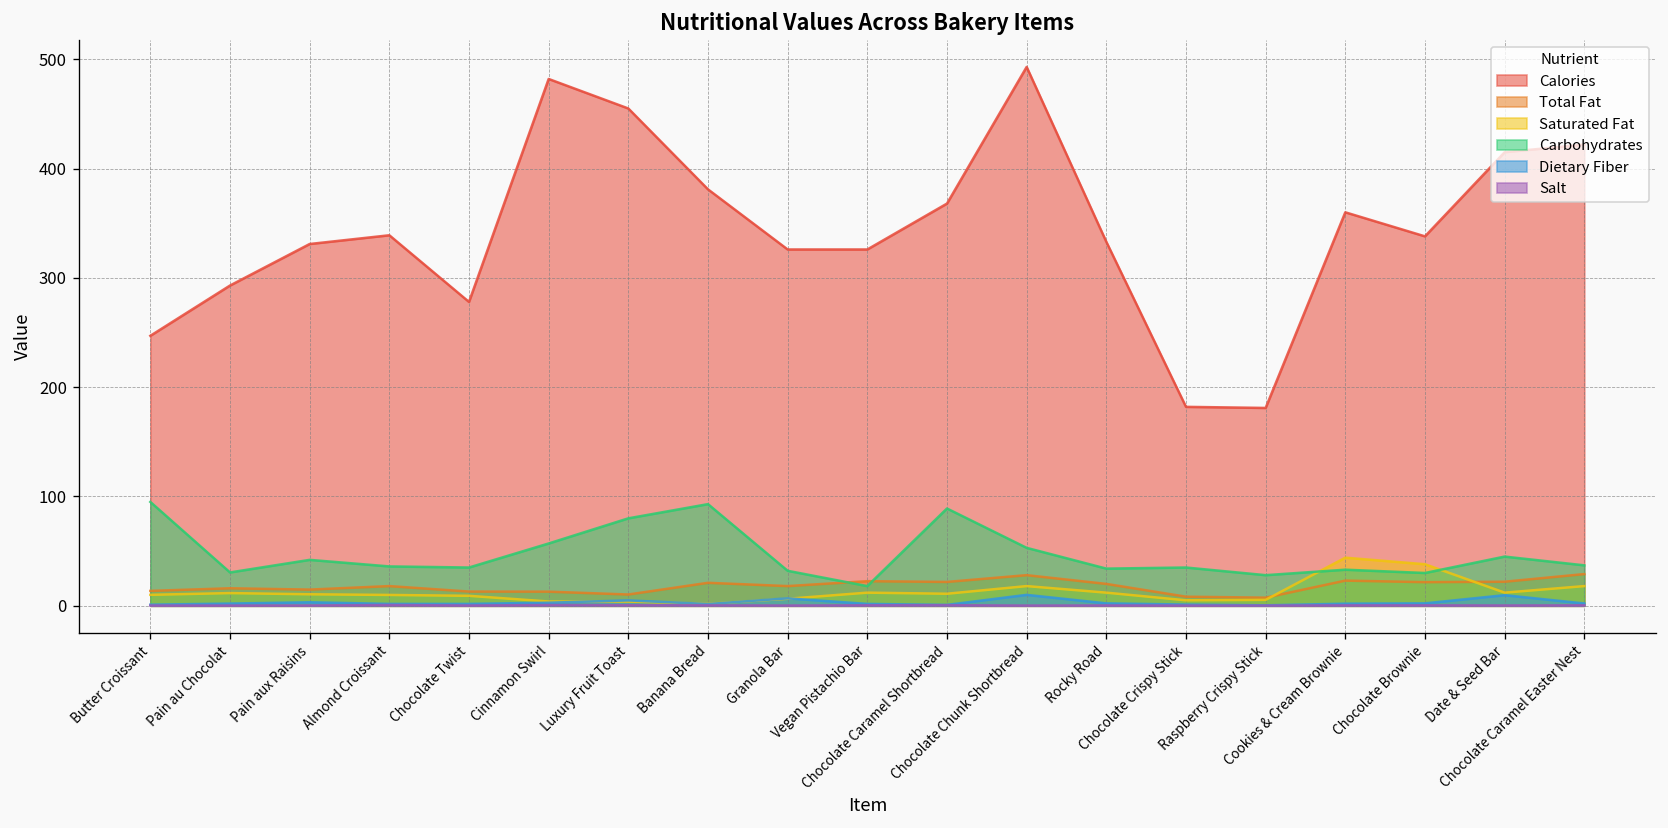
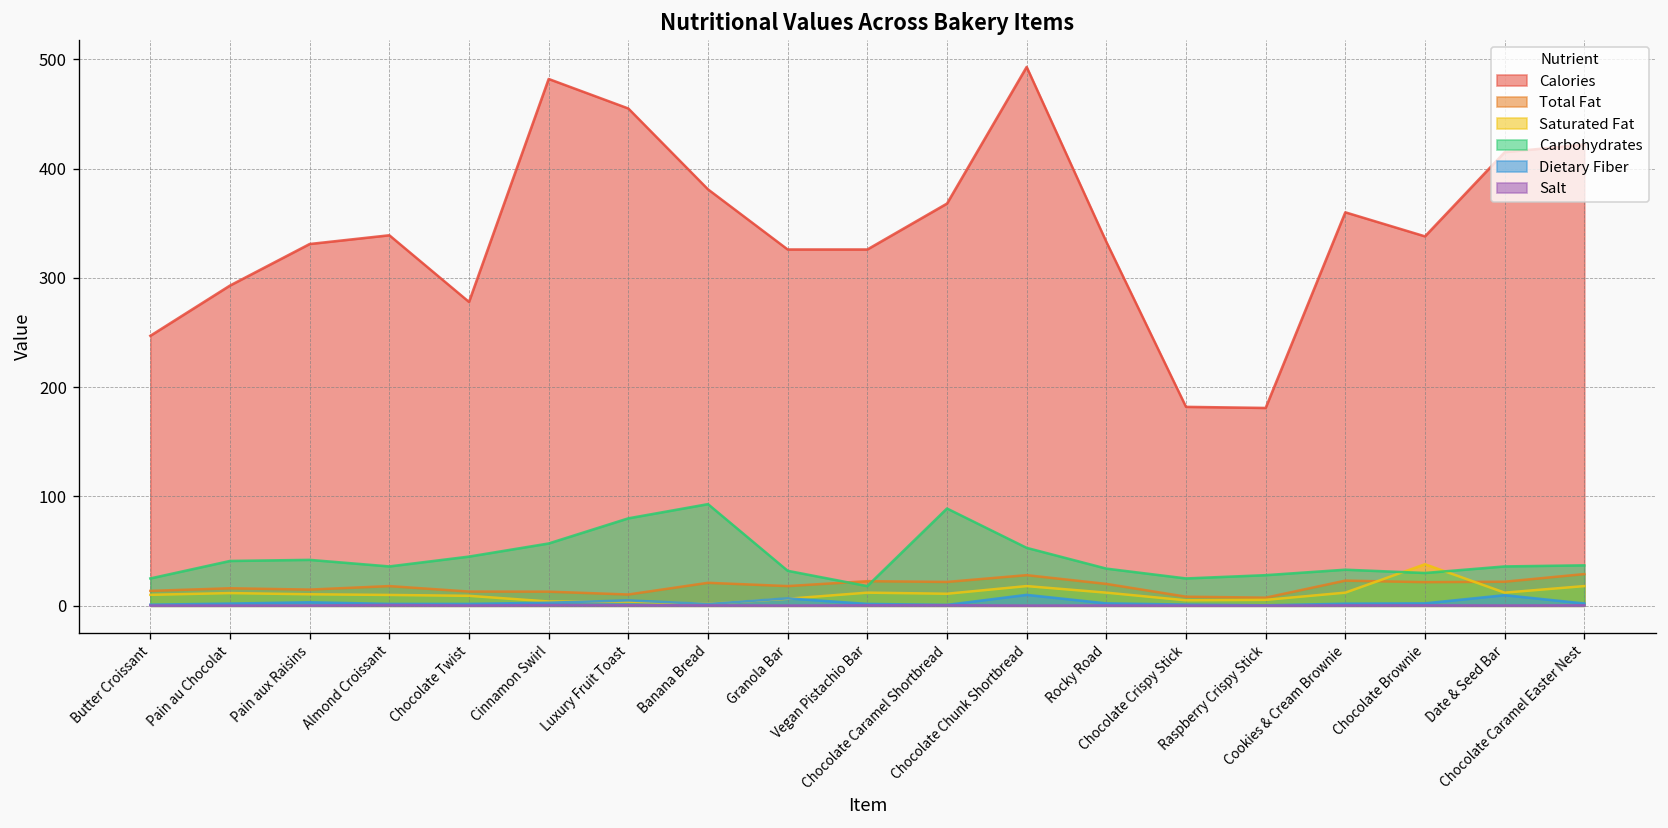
Carbohydrates, Butter Croissant: 100 -> 30
Carbohydrates, Pain au Chocolat: 30 -> 40
Carbohydrates, Chocolate Twist: 40 -> 50
Carbohydrates, Chocolate Crispy Stick: 40 -> 30
Saturated Fat, Cookies & Cream Brownie: 40 -> 10
Carbohydrates, Date & Seed Bar: 50 -> 40
